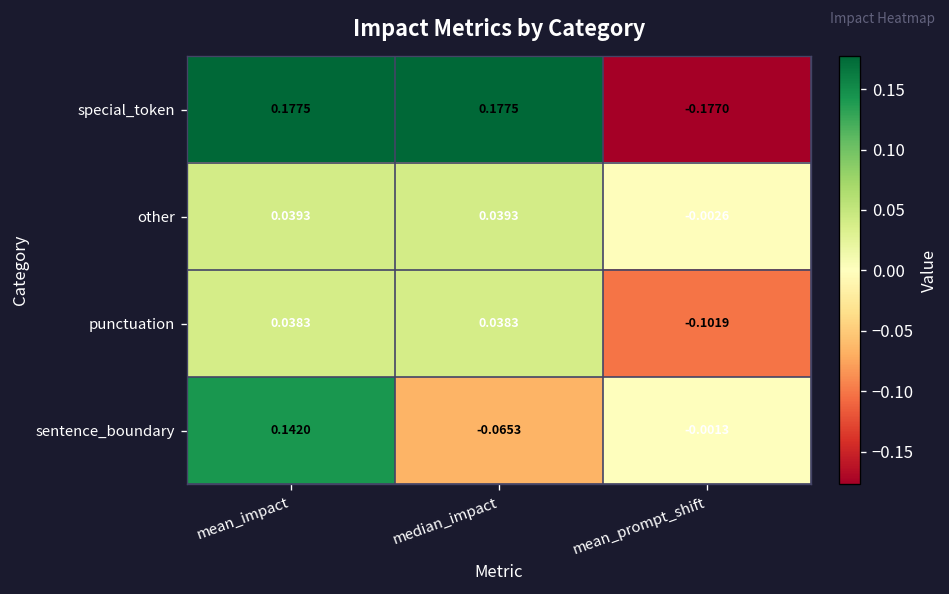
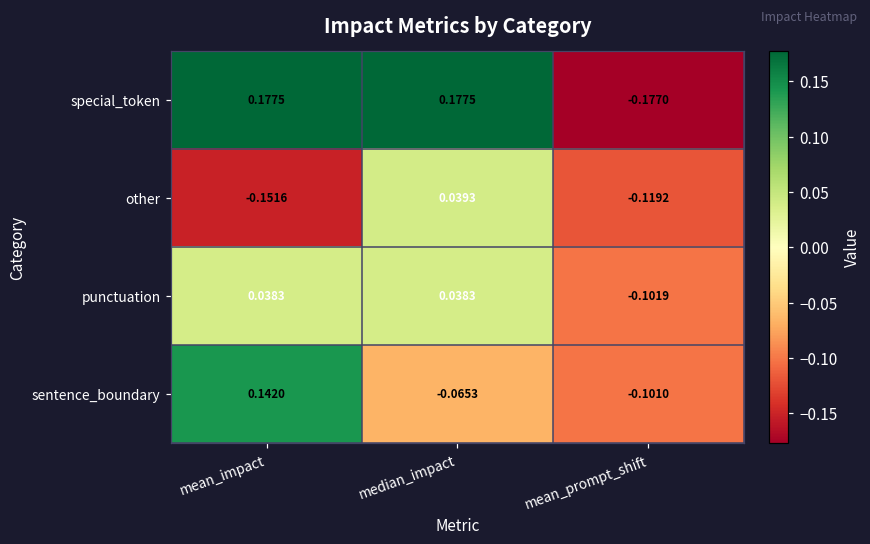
other, mean_impact: 0.0393 -> -0.1516
other, mean_prompt_shift: -0.0026 -> -0.1192
sentence_boundary, mean_prompt_shift: -0.0013 -> -0.1010
